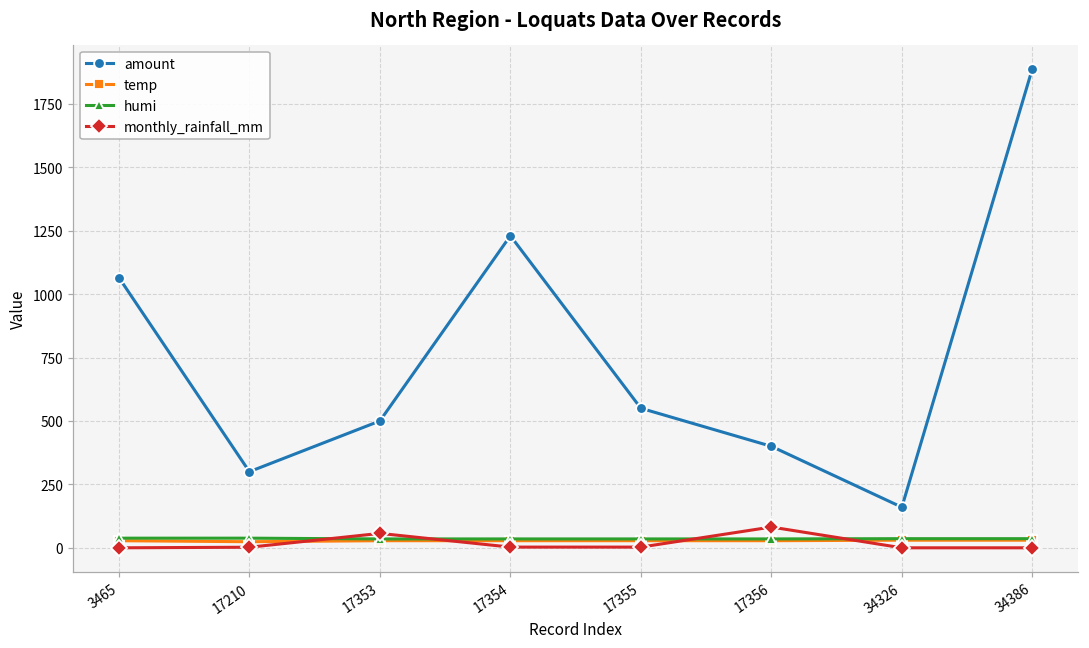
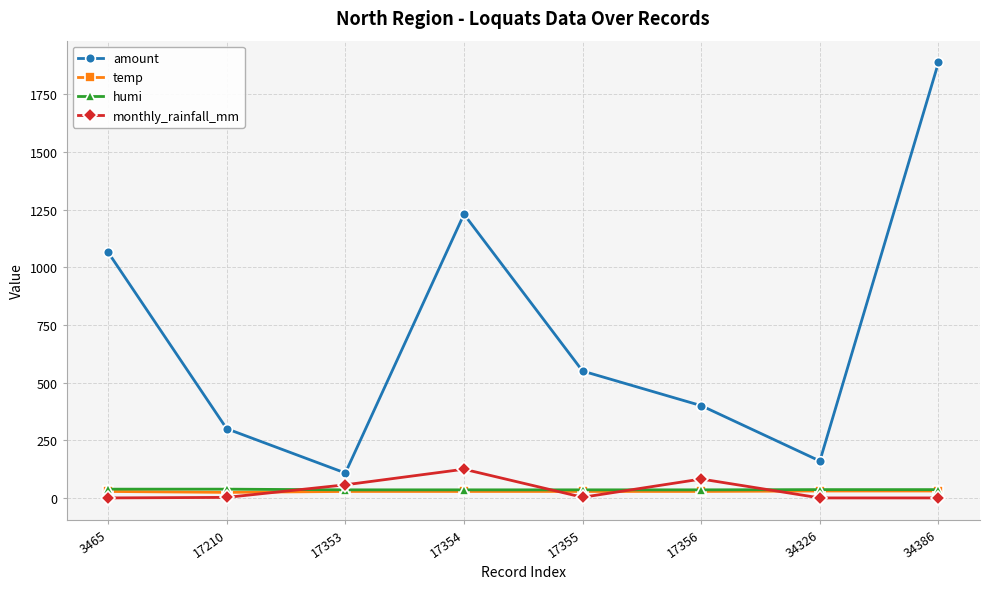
amount, 17353: 500 -> 110
monthly_rainfall_mm, 17354: 0 -> 120
